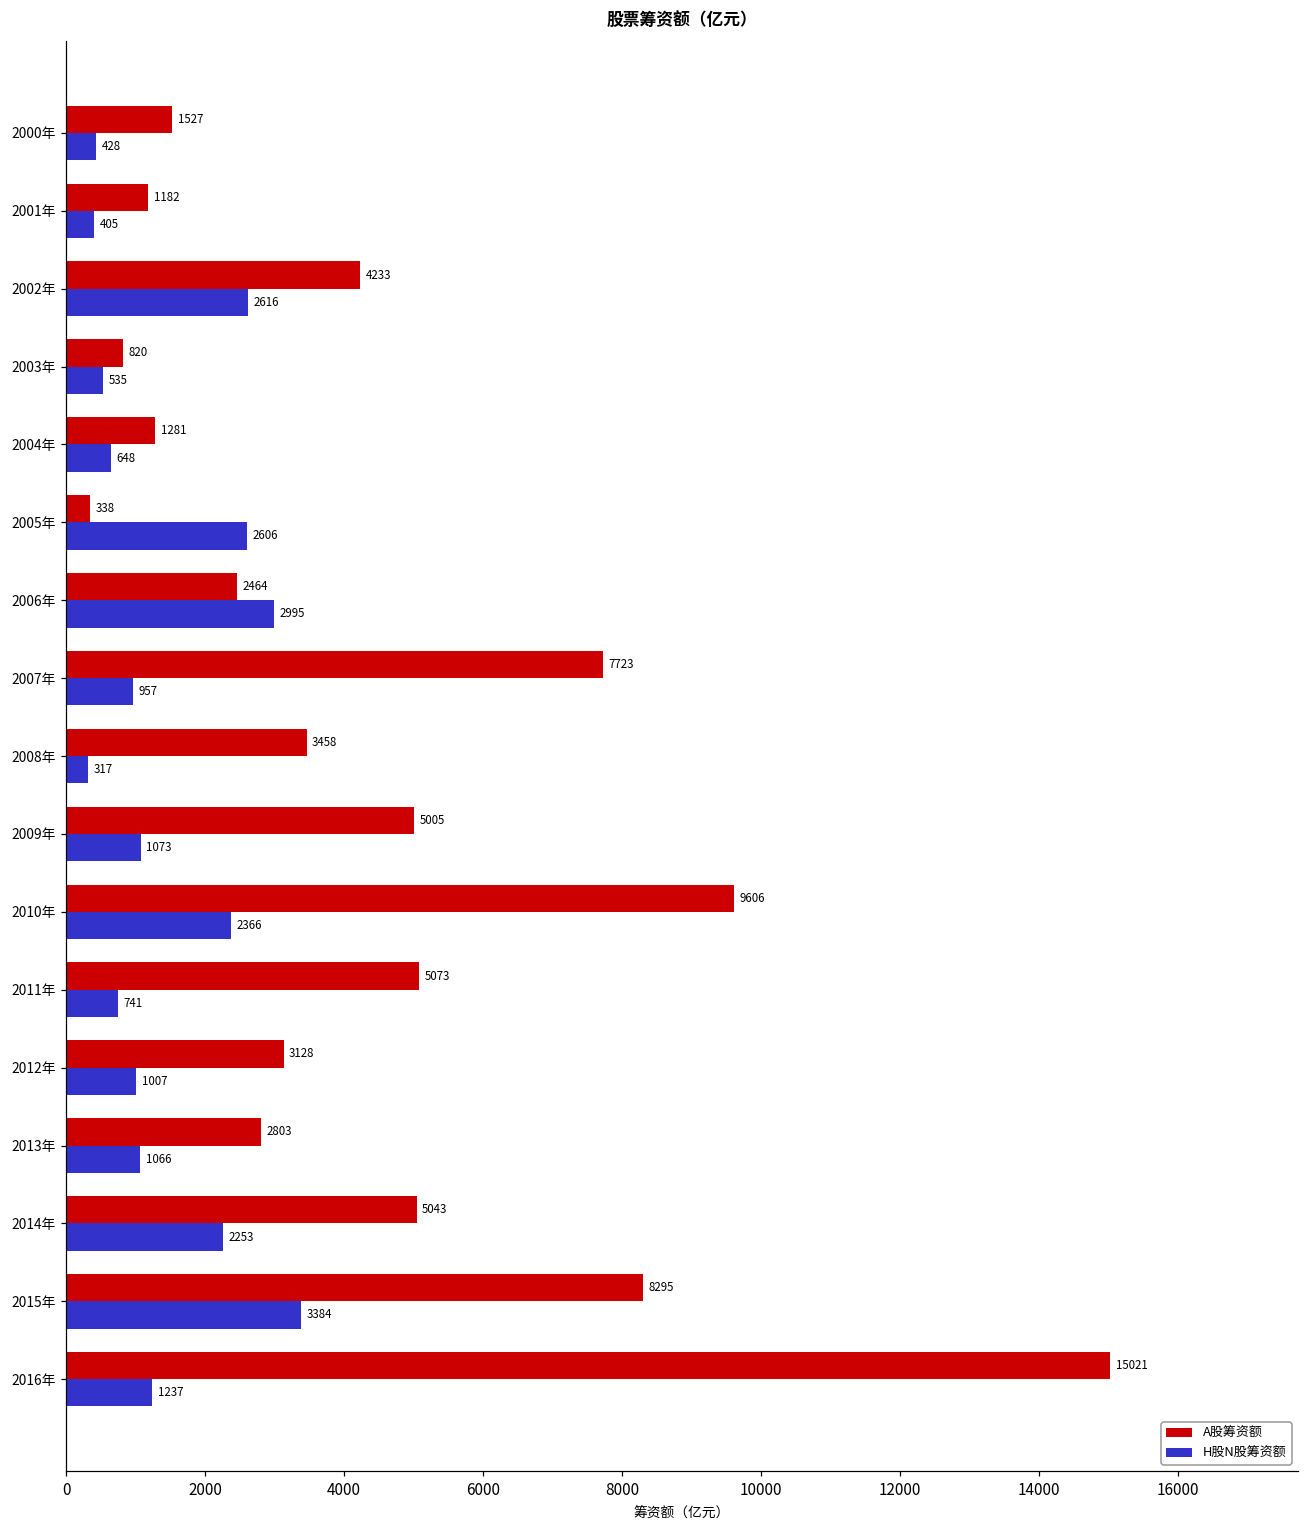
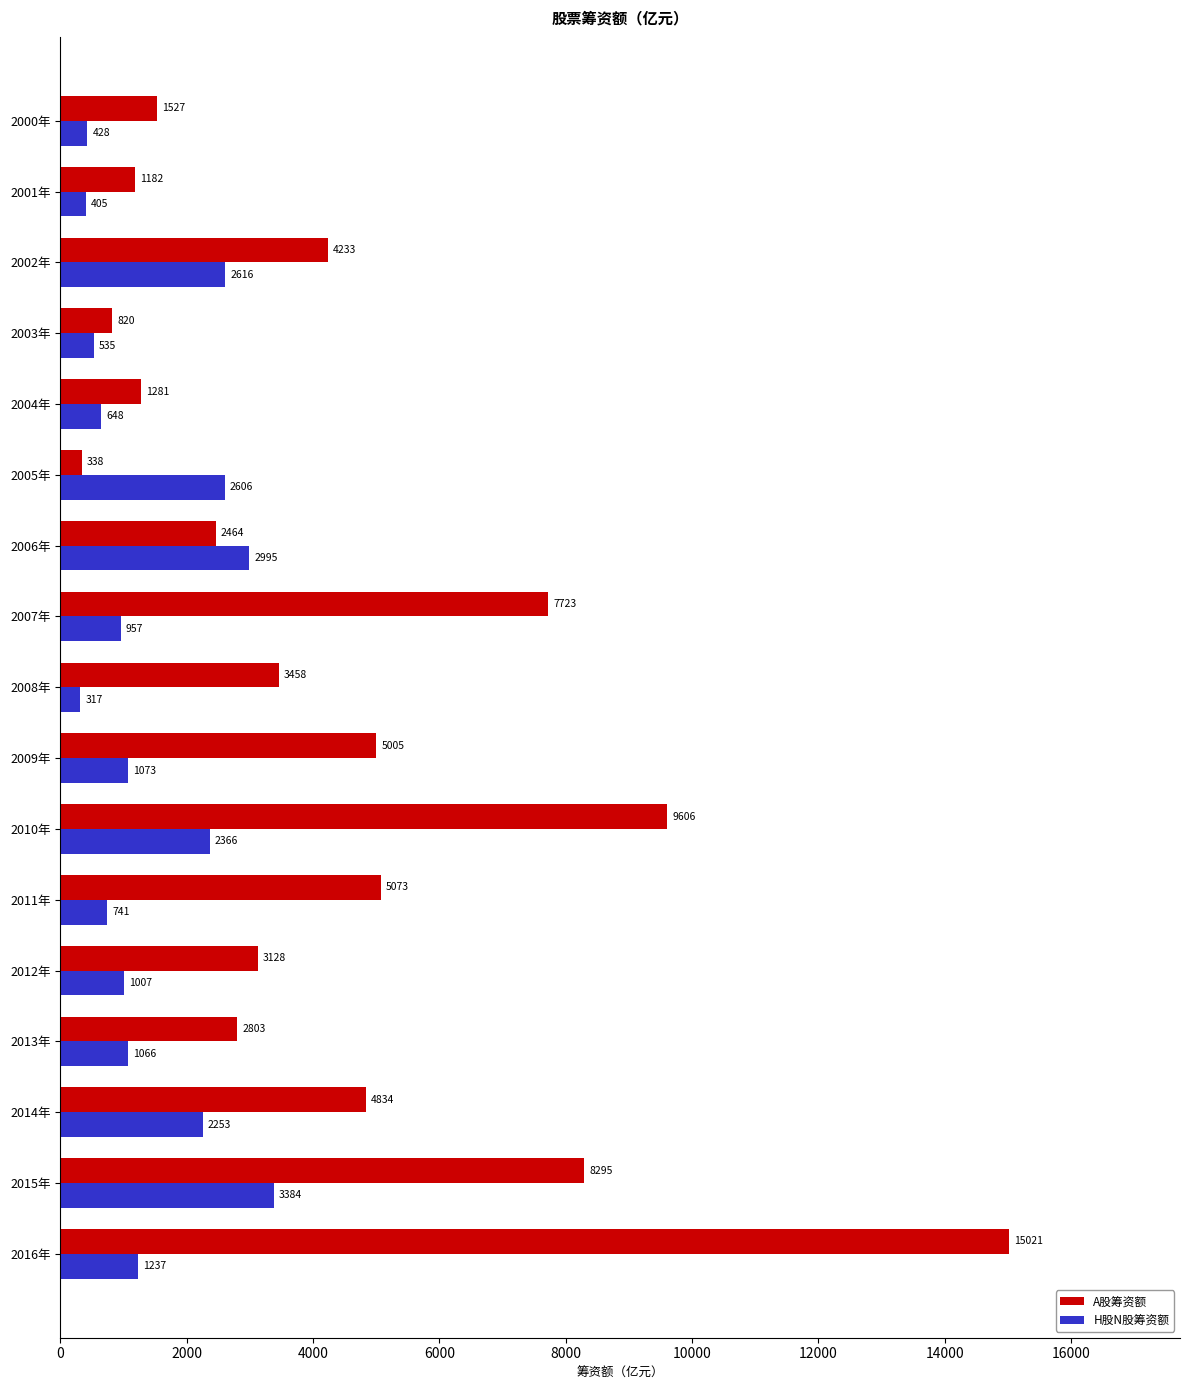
A股筹资额, 2014年: 5043 -> 4834
